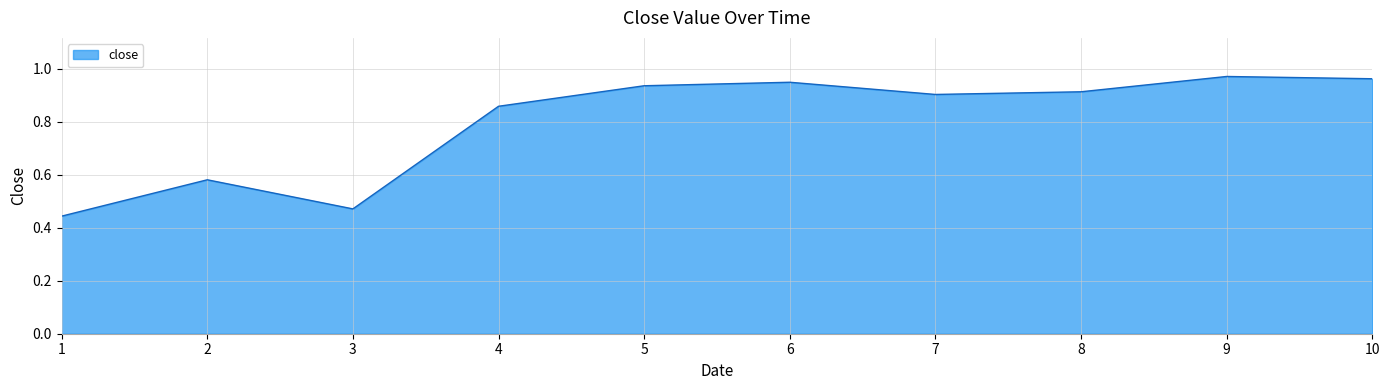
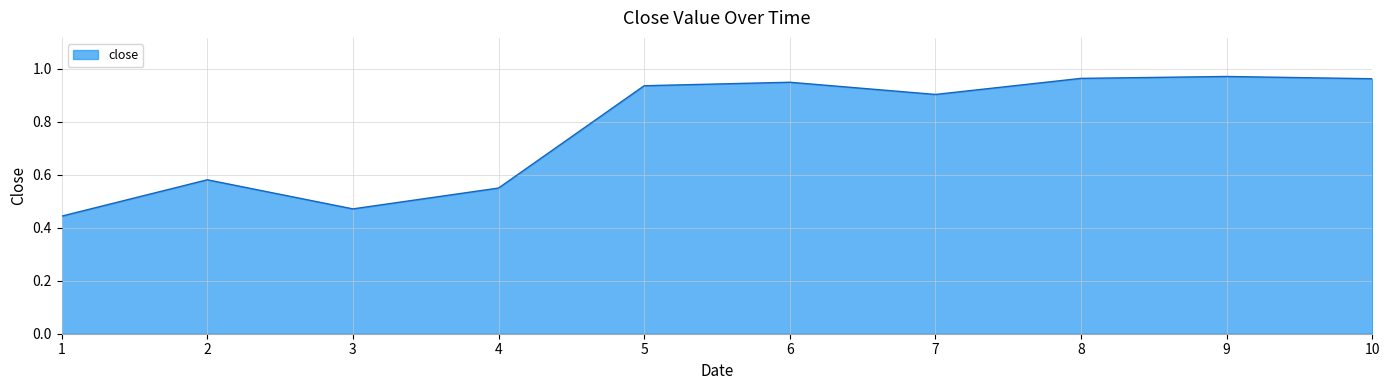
4: 0.86 -> 0.55
8: 0.91 -> 0.96
